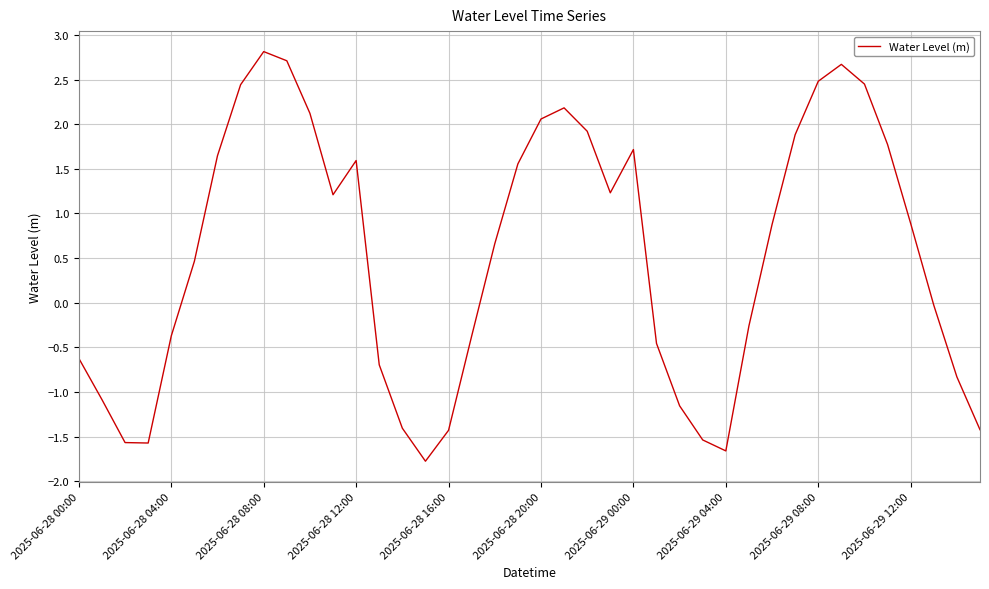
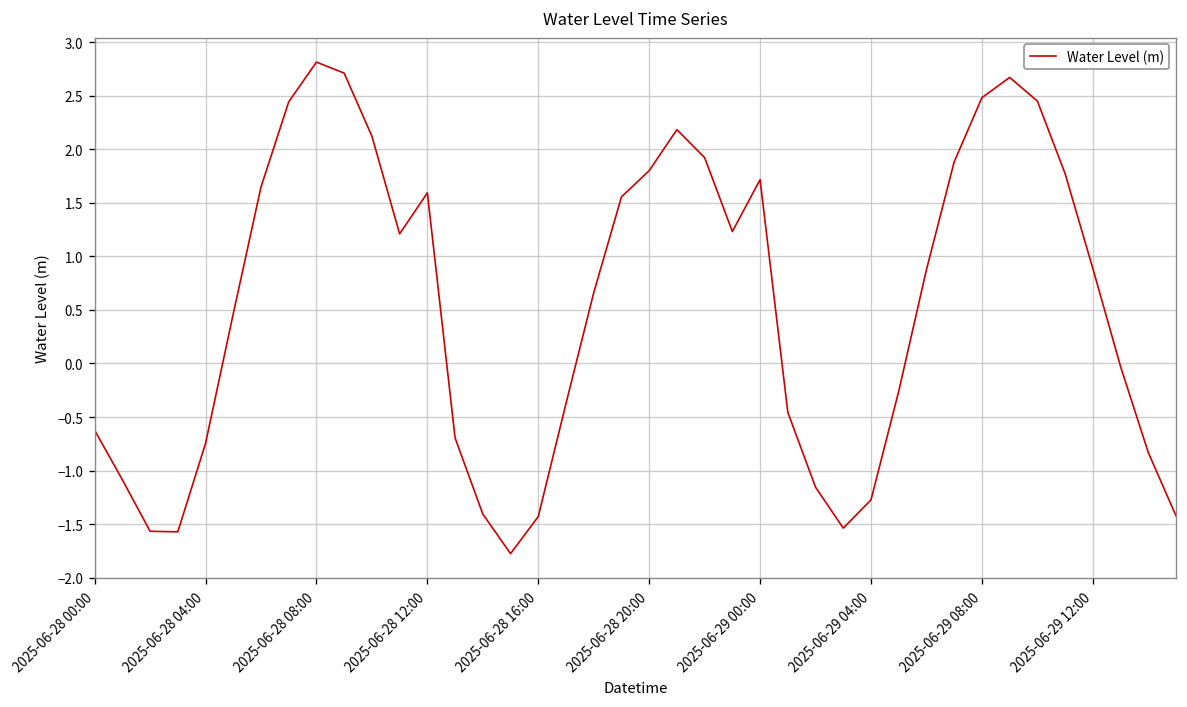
2025-06-28 04:00: -0.4 -> -0.7
2025-06-28 20:00: 2.1 -> 1.8
2025-06-29 04:00: -1.7 -> -1.3
